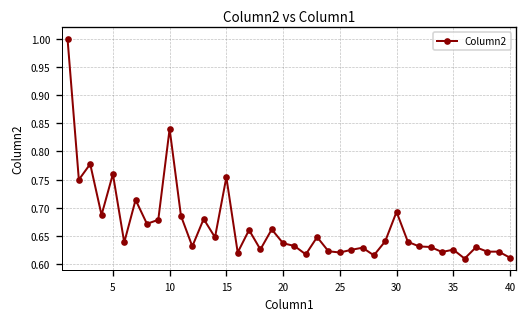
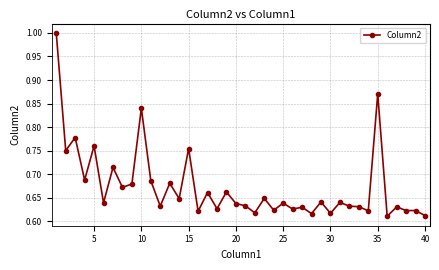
25: 0.62 -> 0.64
30: 0.69 -> 0.62
35: 0.63 -> 0.87
